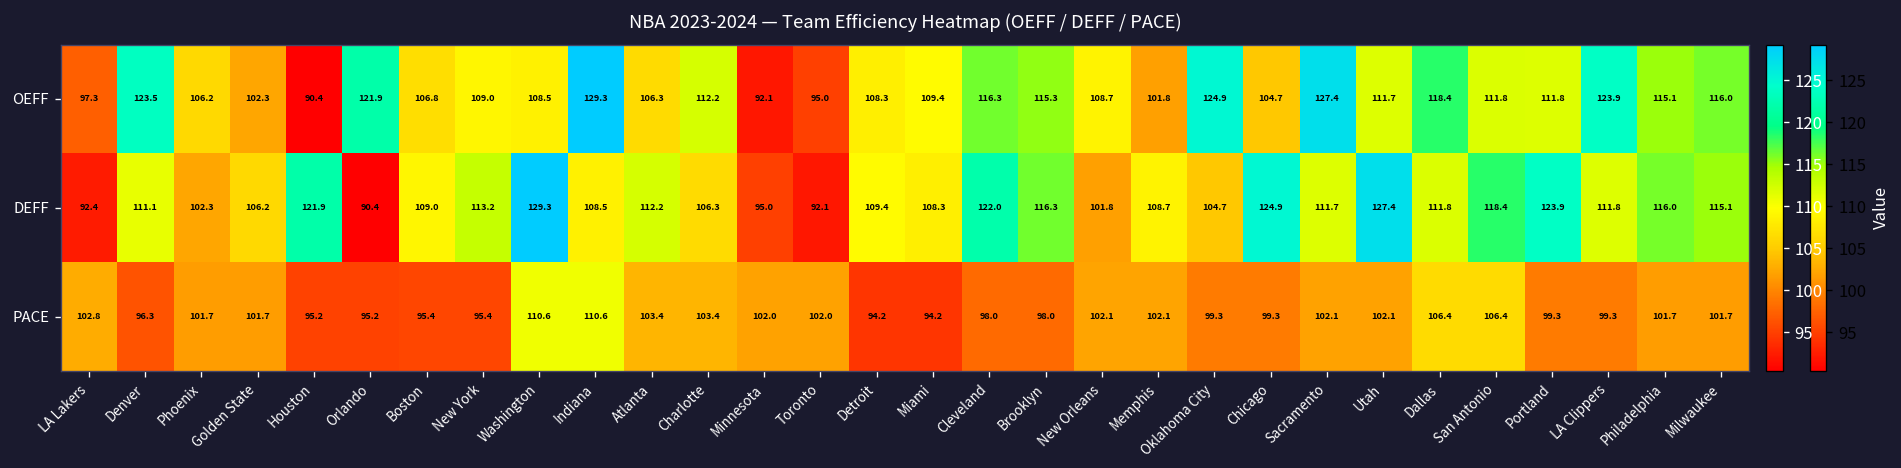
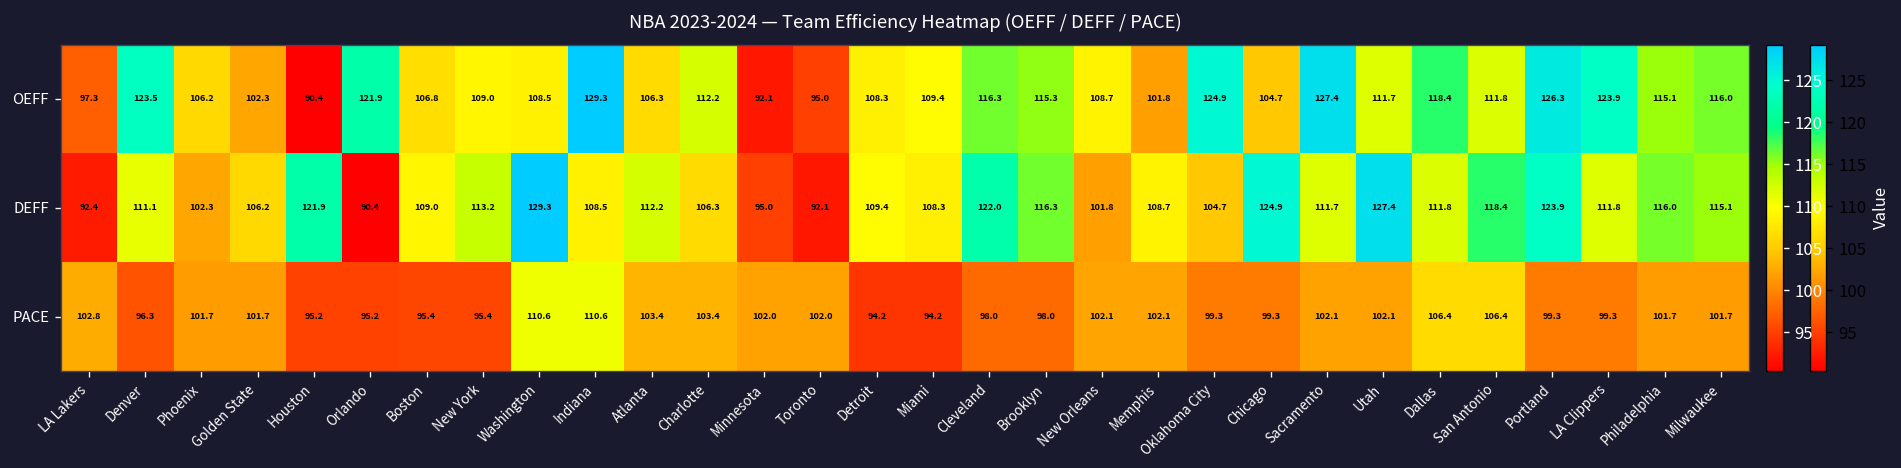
OEFF, Portland: 111.8 -> 126.3
